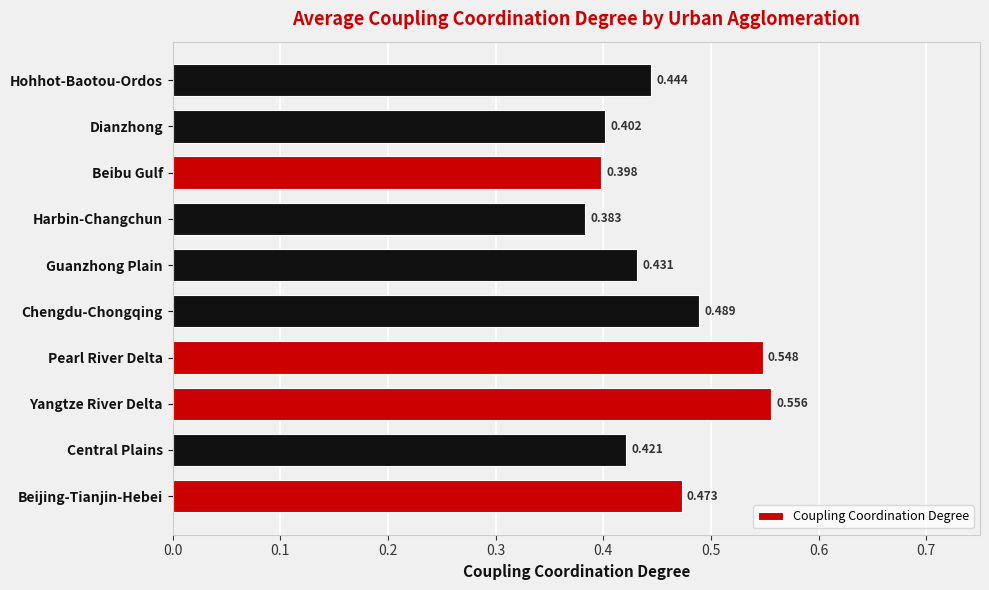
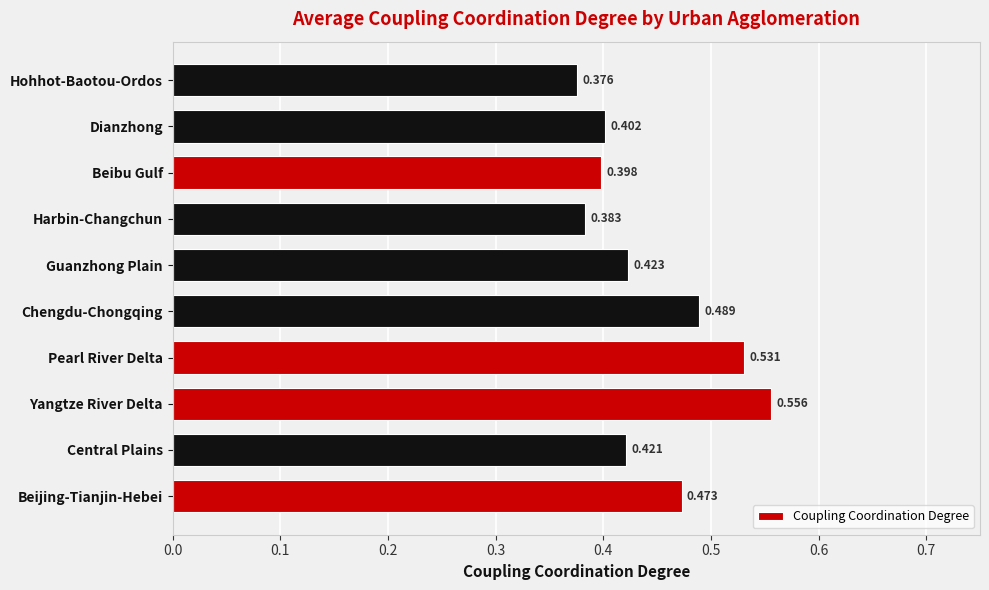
Hohhot-Baotou-Ordos: 0.444 -> 0.376
Guanzhong Plain: 0.431 -> 0.423
Pearl River Delta: 0.548 -> 0.531
